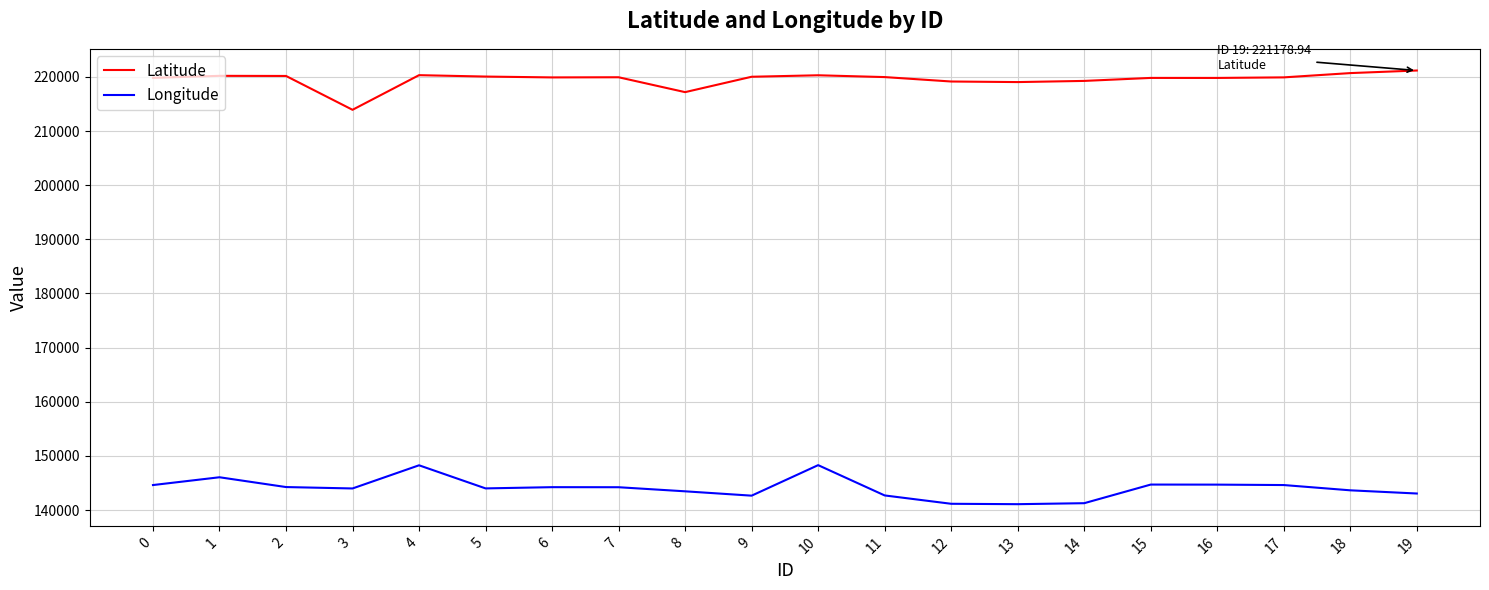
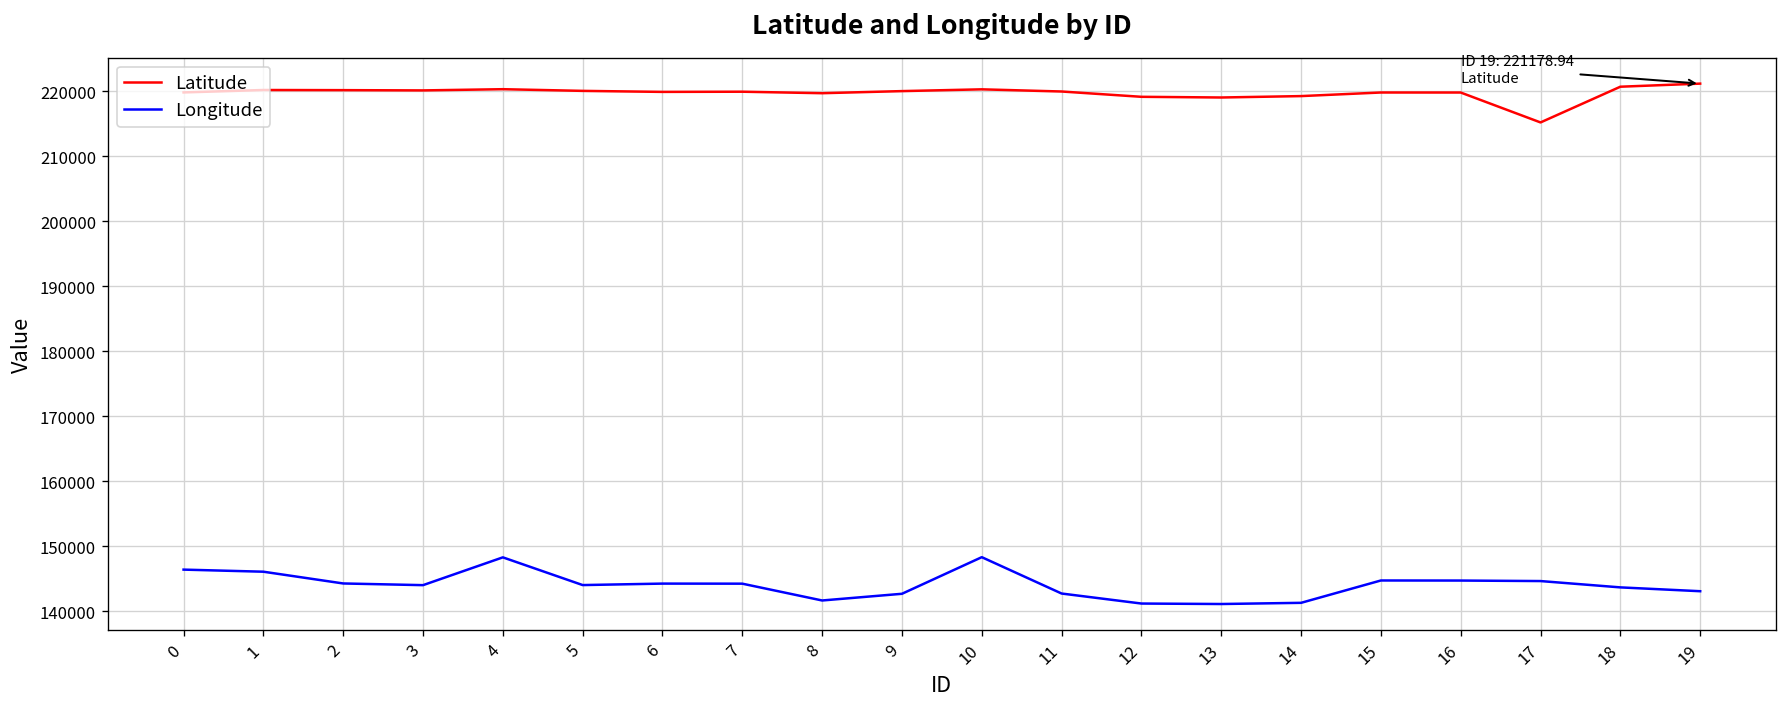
Longitude, 0: 145000 -> 146000
Latitude, 3: 214000 -> 220000
Latitude, 8: 217000 -> 220000
Longitude, 8: 143000 -> 142000
Latitude, 17: 220000 -> 215000
